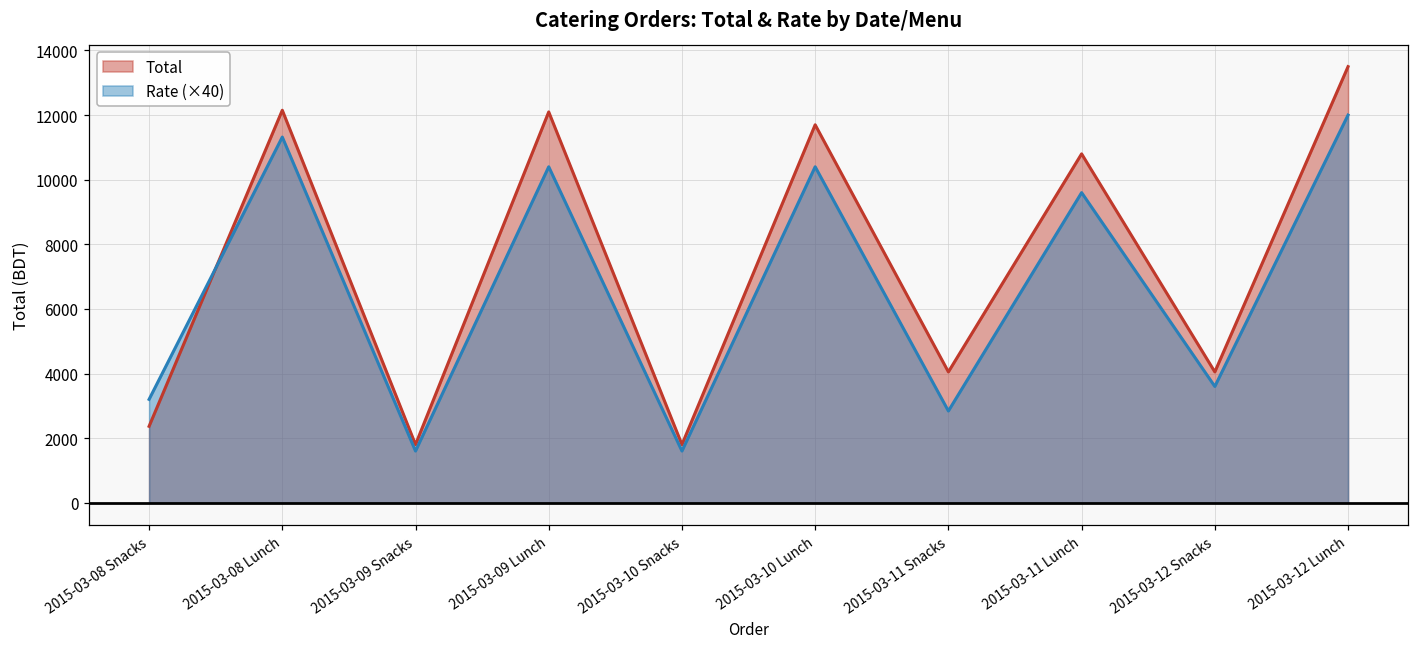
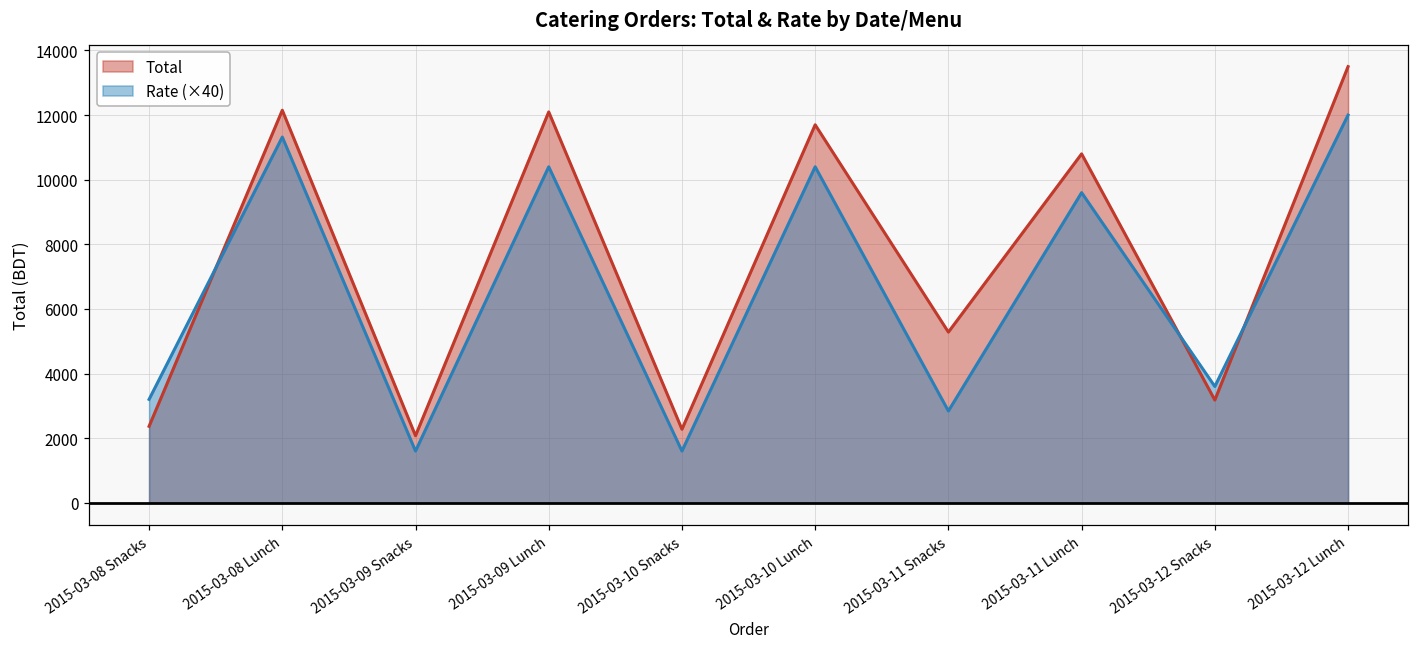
Total, 2015-03-09 Snacks: 1800 -> 2100
Total, 2015-03-10 Snacks: 1800 -> 2300
Total, 2015-03-11 Snacks: 4100 -> 5300
Total, 2015-03-12 Snacks: 4100 -> 3200
